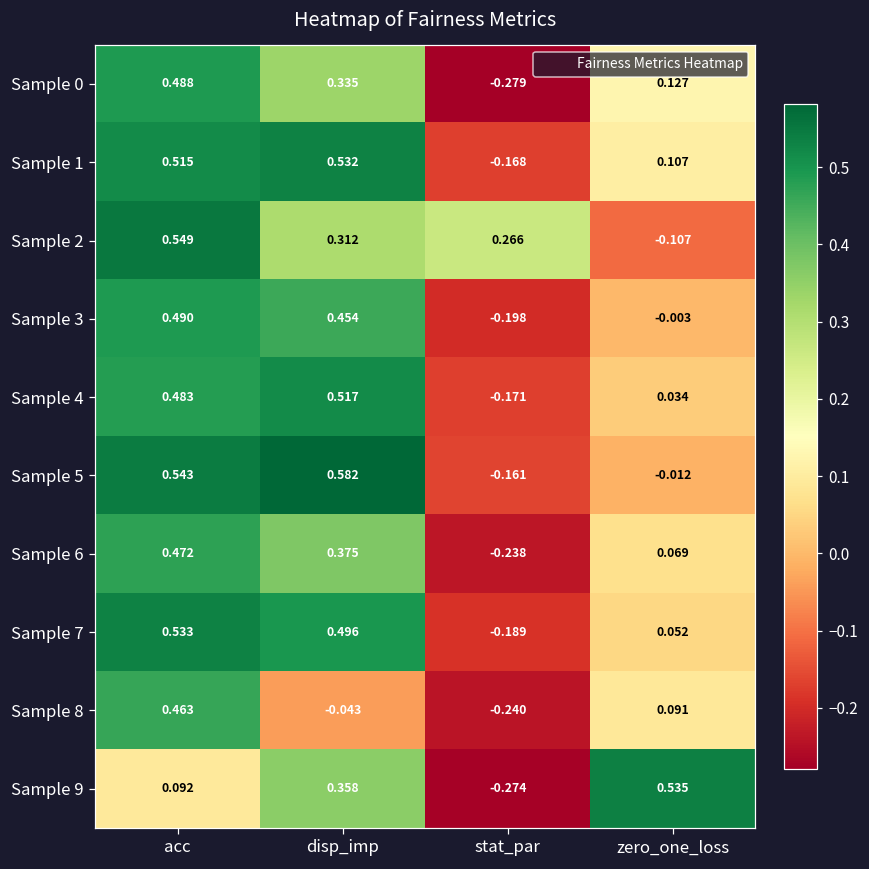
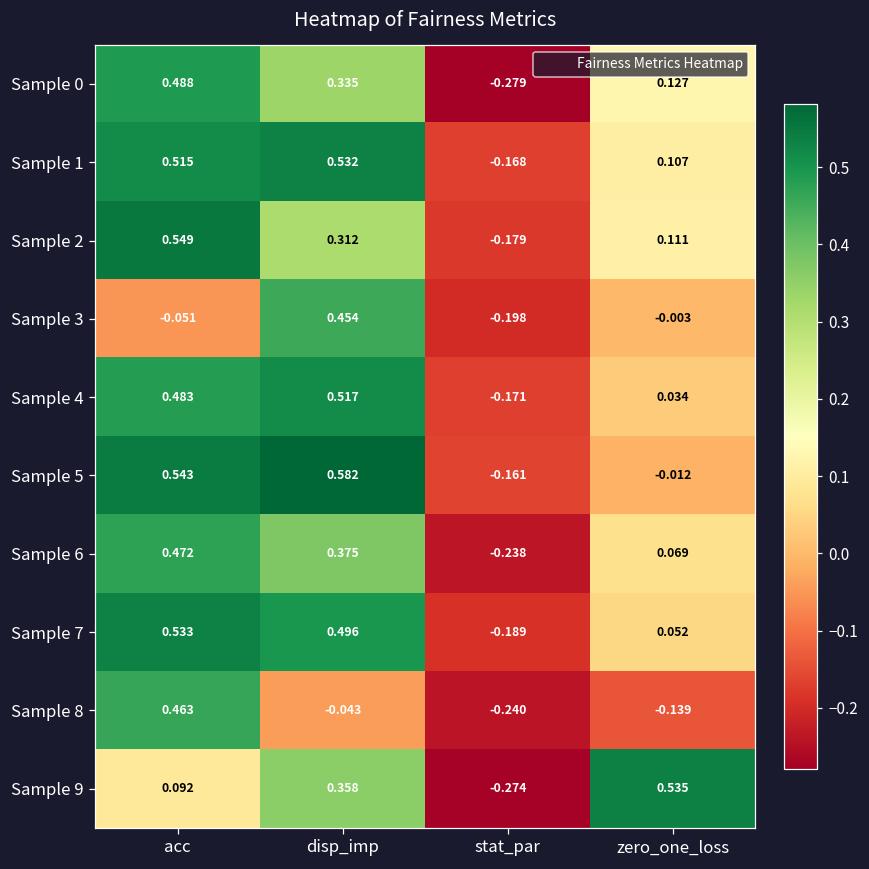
Sample 2, stat_par: 0.266 -> -0.179
Sample 2, zero_one_loss: -0.107 -> 0.111
Sample 3, acc: 0.490 -> -0.051
Sample 8, zero_one_loss: 0.091 -> -0.139
